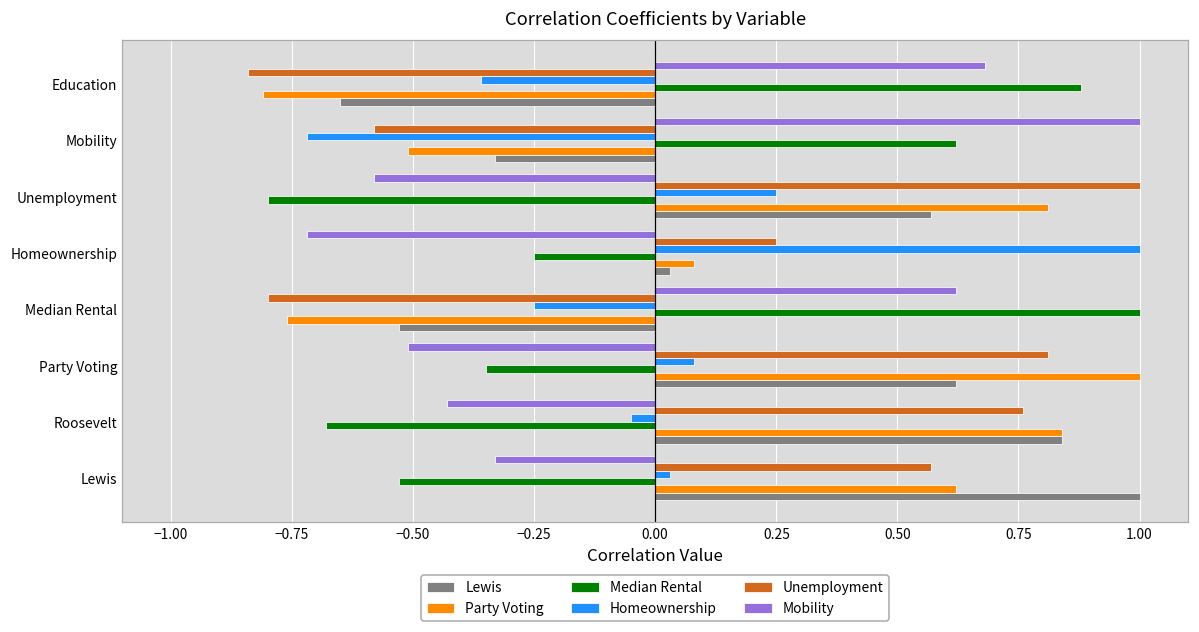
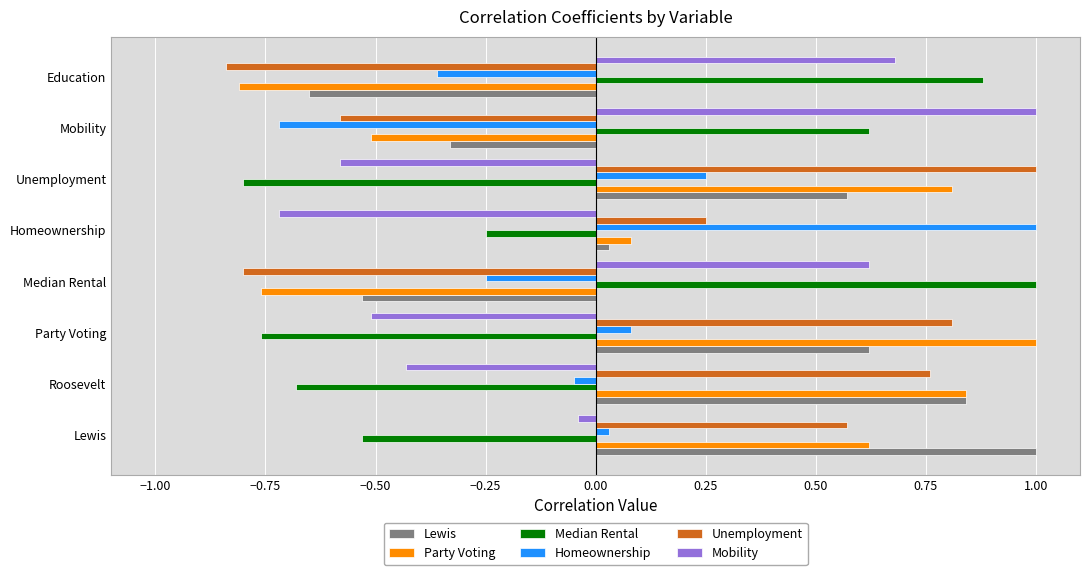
Median Rental, Party Voting: -0.35 -> -0.76
Mobility, Lewis: -0.33 -> -0.04
